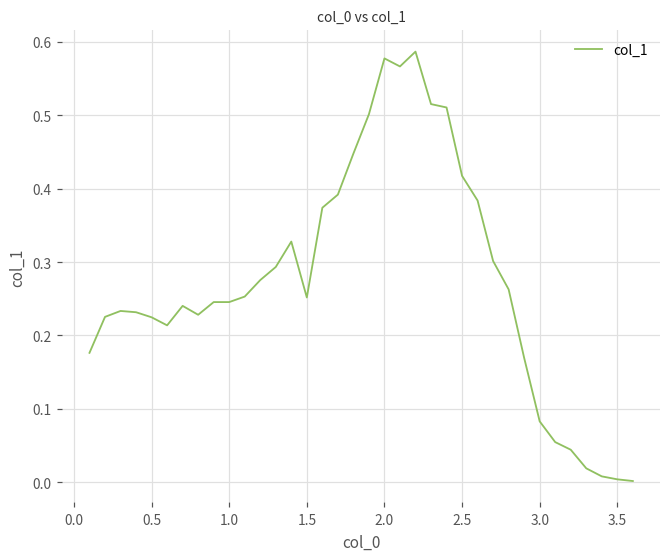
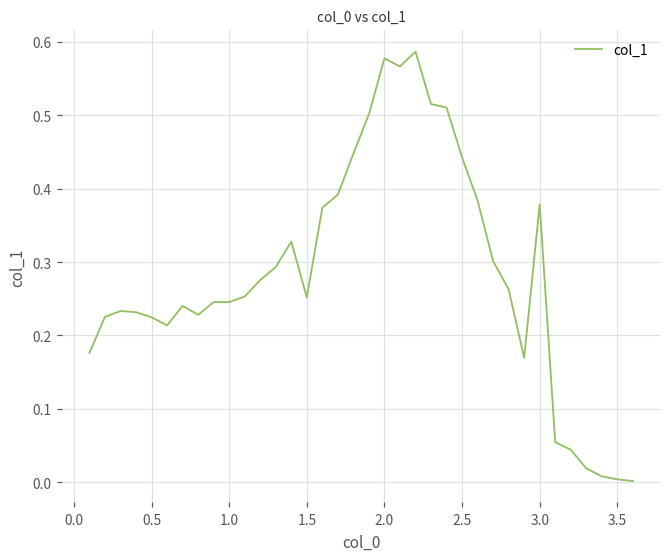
2.5: 0.42 -> 0.44
3.0: 0.08 -> 0.38
